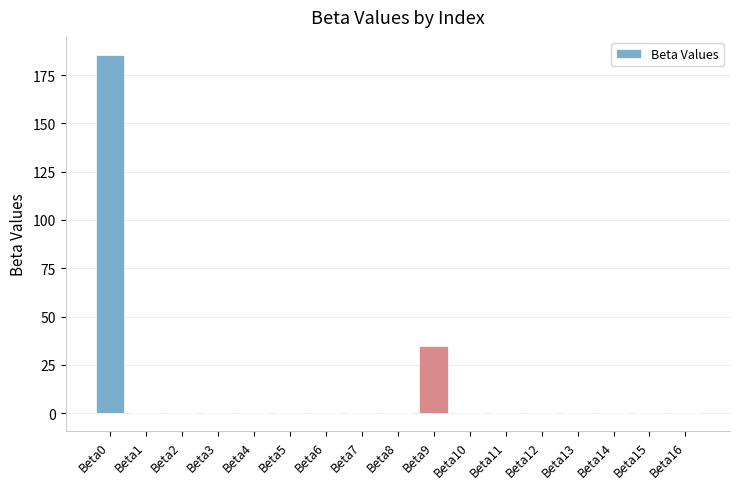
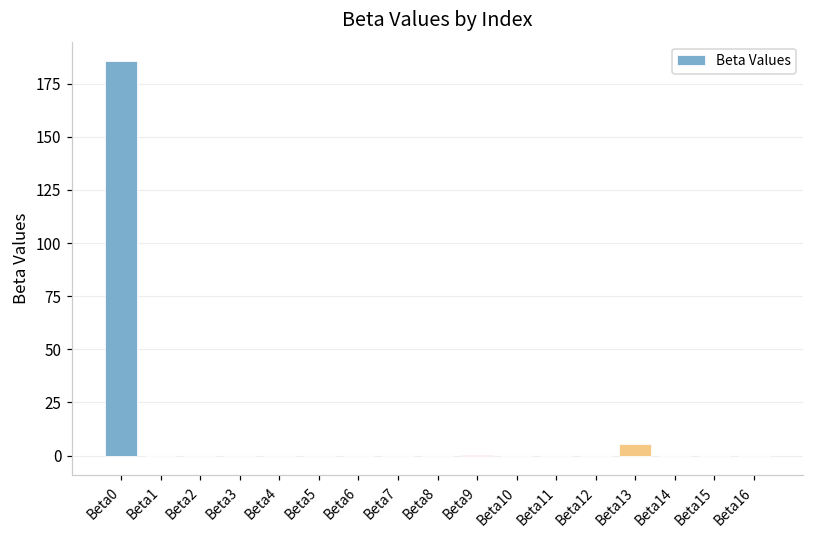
Beta9: 35 -> 0
Beta13: 0 -> 6
